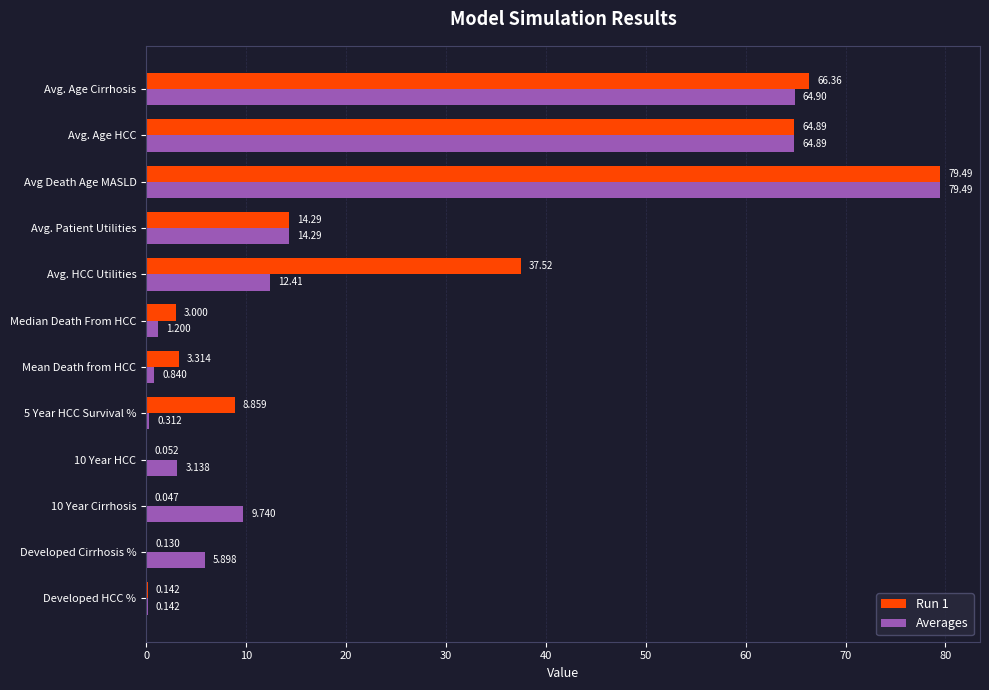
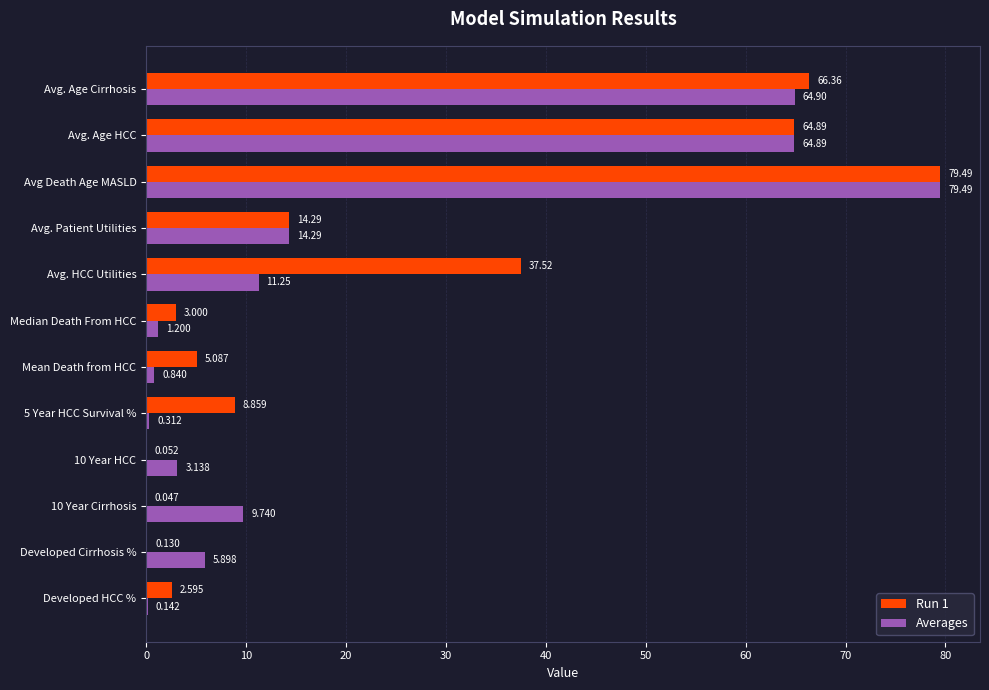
Averages, Avg. HCC Utilities: 12.41 -> 11.25
Run 1, Mean Death from HCC: 3.314 -> 5.087
Run 1, Developed HCC %: 0.142 -> 2.595
